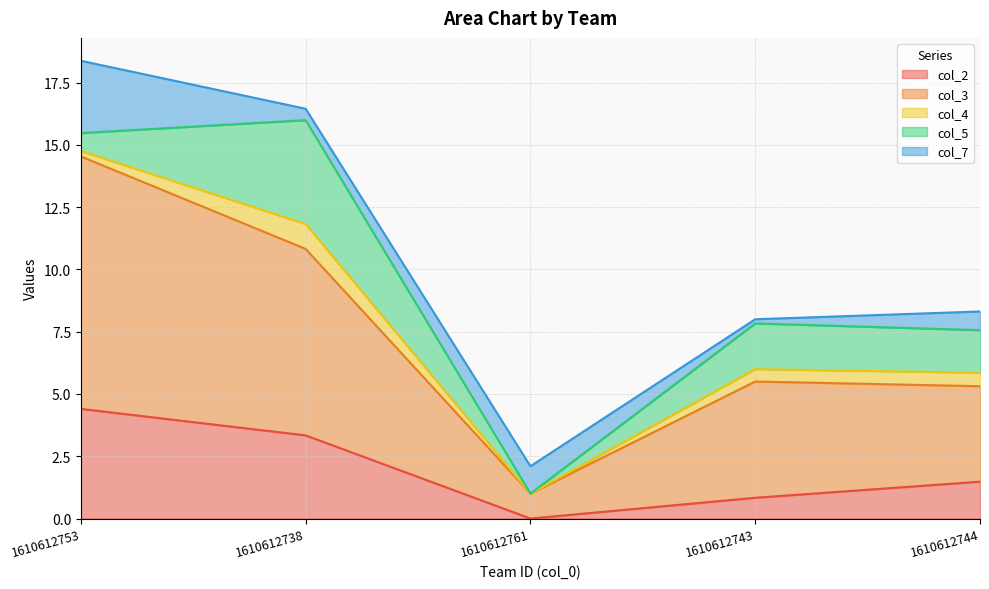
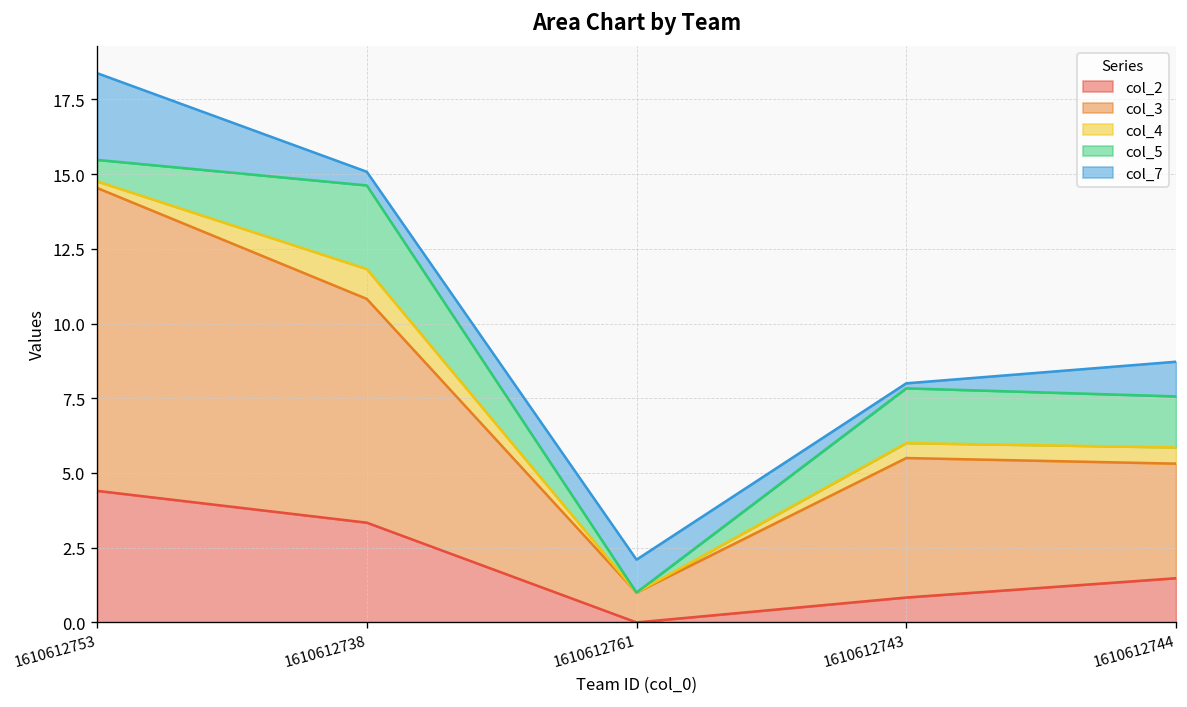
col_5, 1610612738: 4.2 -> 2.8
col_7, 1610612744: 0.8 -> 1.2
